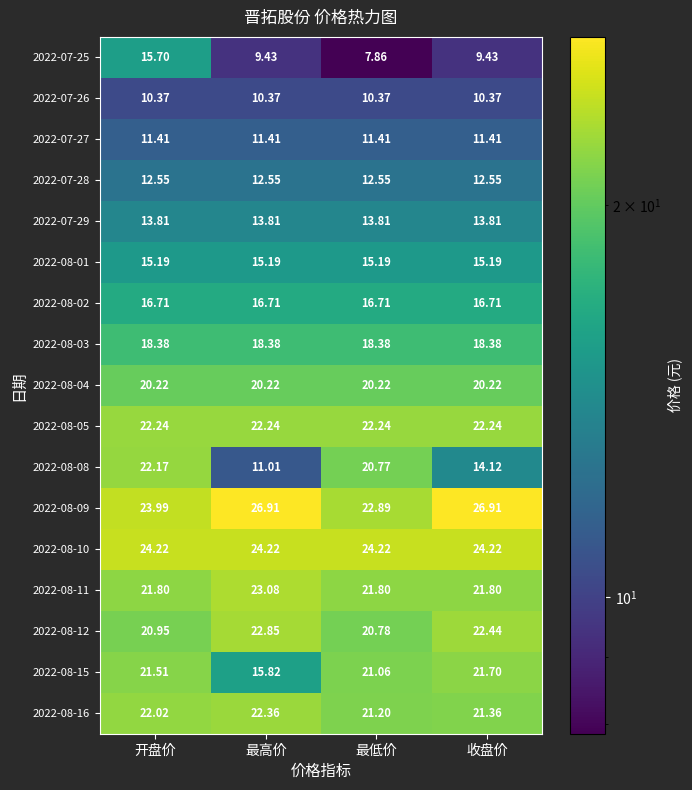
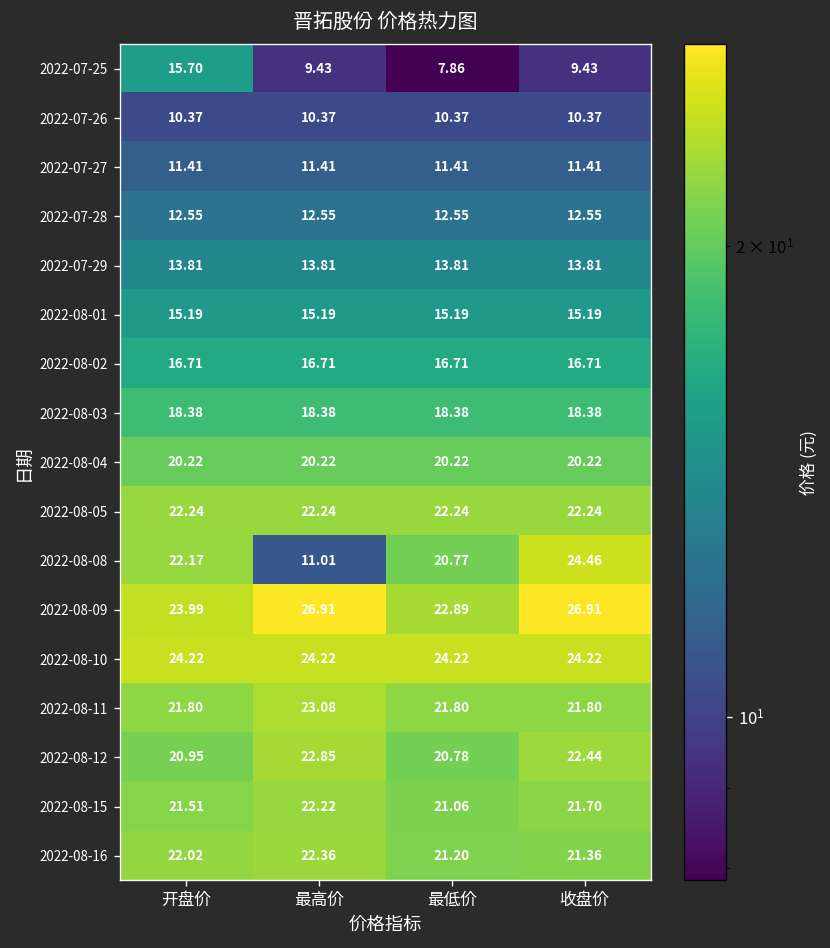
2022-08-08, 收盘价: 14.12 -> 24.46
2022-08-15, 最高价: 15.82 -> 22.22
